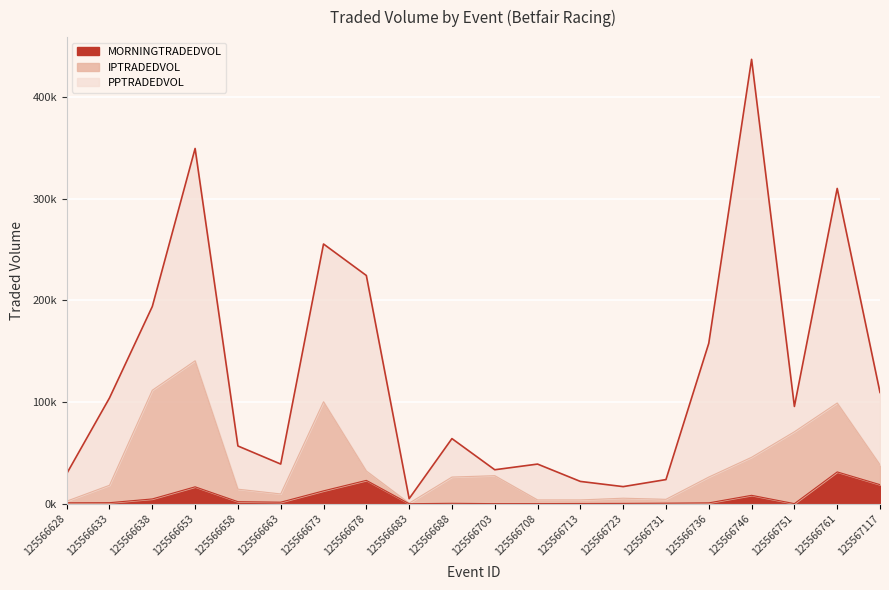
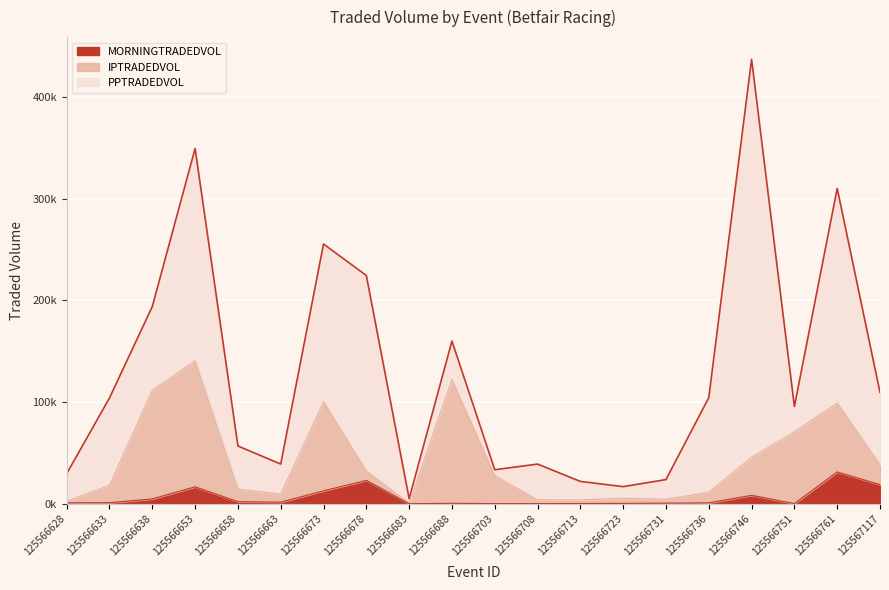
IPTRADEDVOL, 125566688: 26000 -> 122000
IPTRADEDVOL, 125566736: 25000 -> 10000
PPTRADEDVOL, 125566736: 132000 -> 93000
